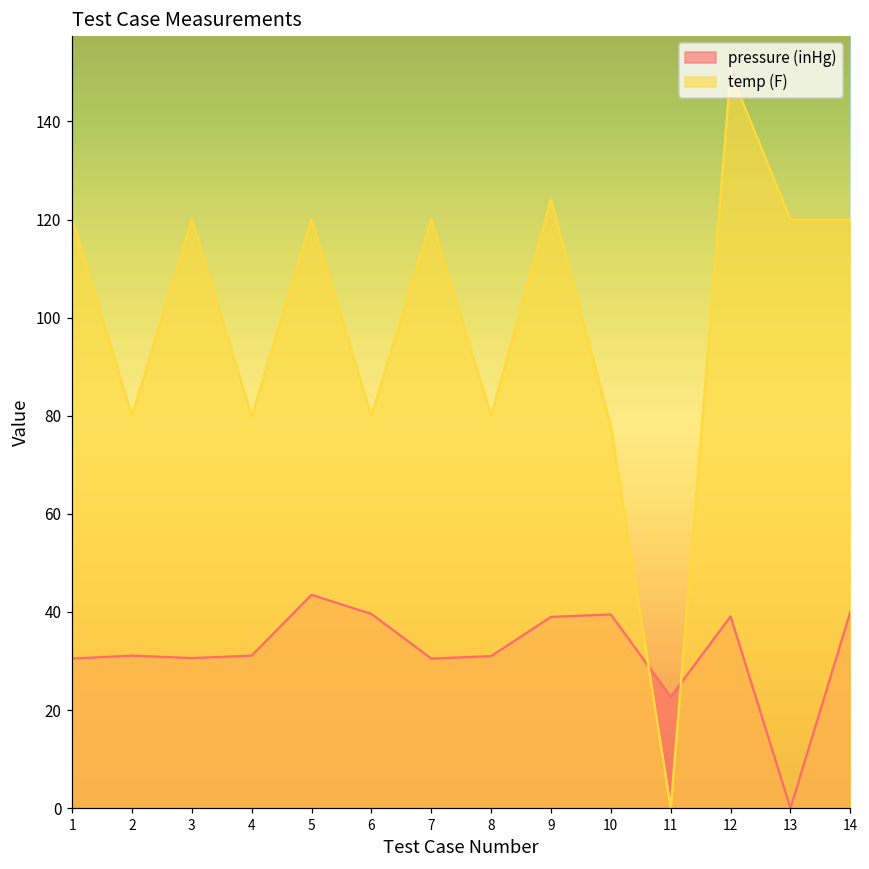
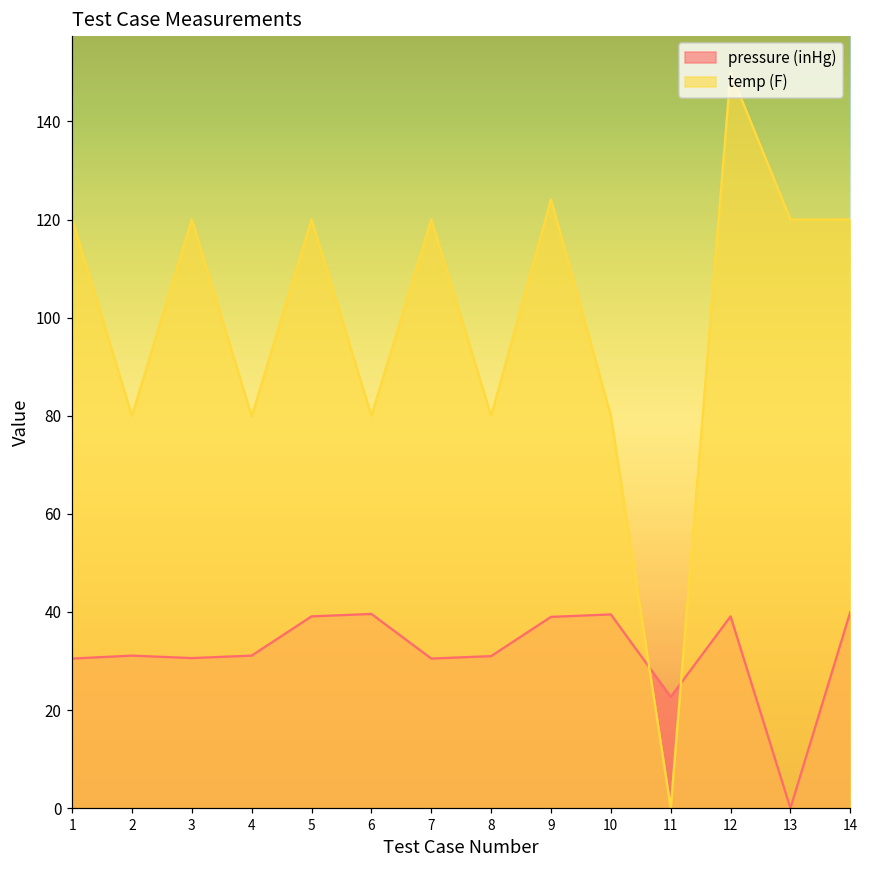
pressure (inHg), 5: 44 -> 39
temp (F), 10: 78 -> 80
